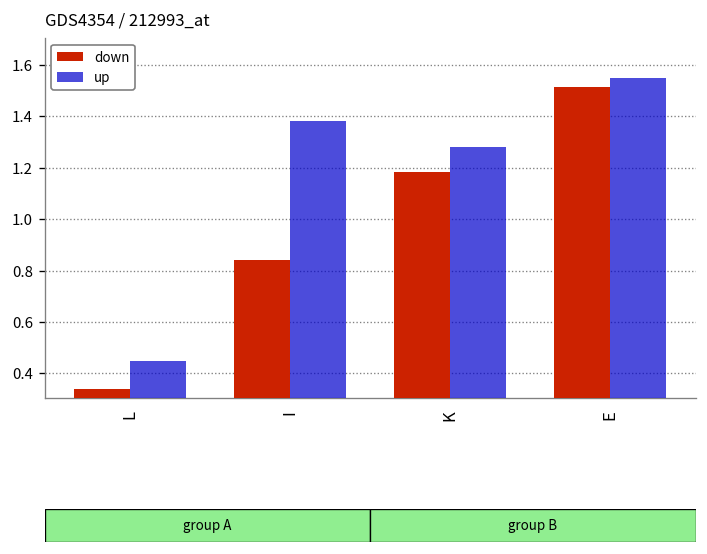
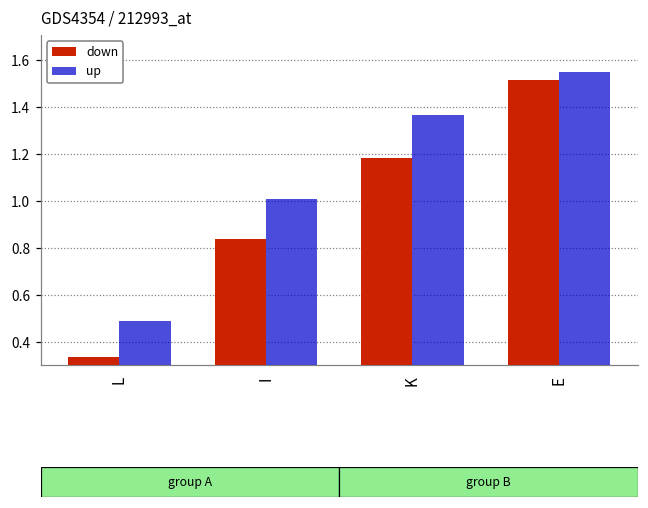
GDS4354 / 212993_at, up, L: 0.45 -> 0.49
GDS4354 / 212993_at, up, I: 1.38 -> 1.01
GDS4354 / 212993_at, up, K: 1.28 -> 1.36
